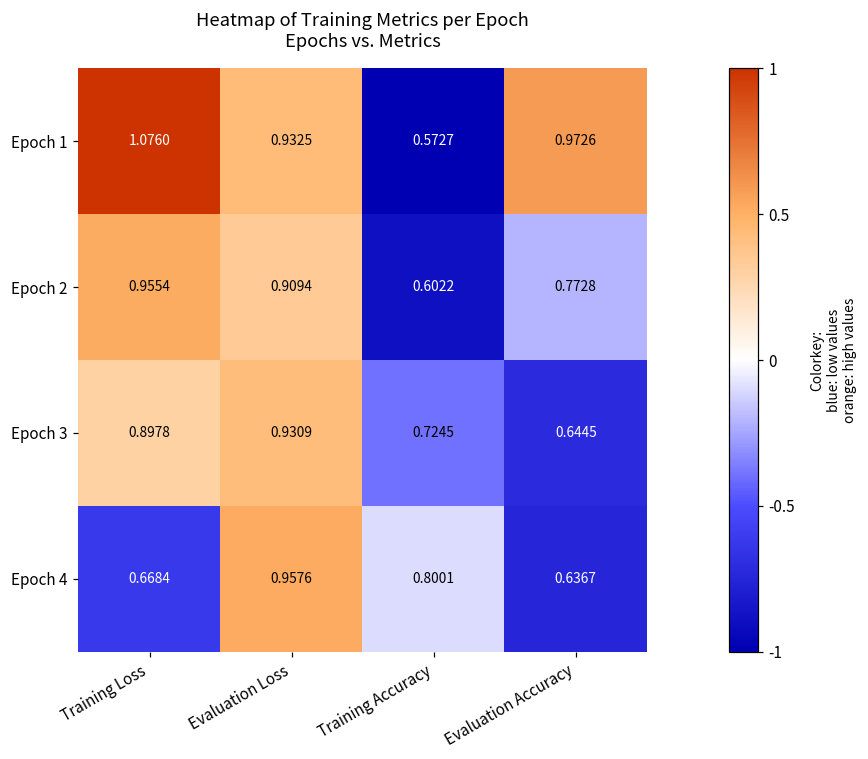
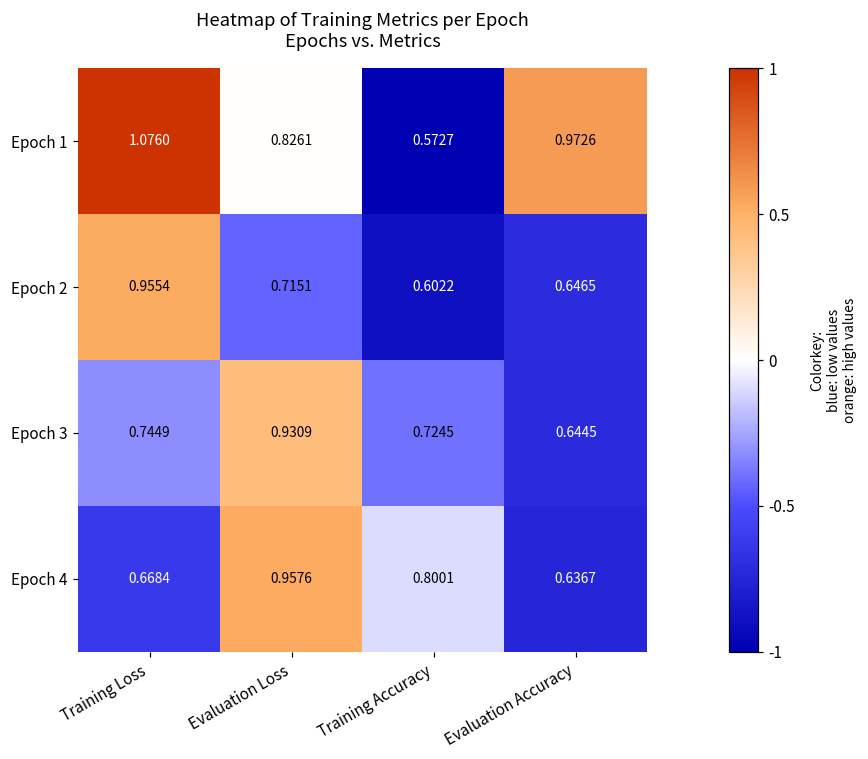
Epoch 1, Evaluation Loss: 0.9325 -> 0.8261
Epoch 2, Evaluation Loss: 0.9094 -> 0.7151
Epoch 2, Evaluation Accuracy: 0.7728 -> 0.6465
Epoch 3, Training Loss: 0.8978 -> 0.7449
